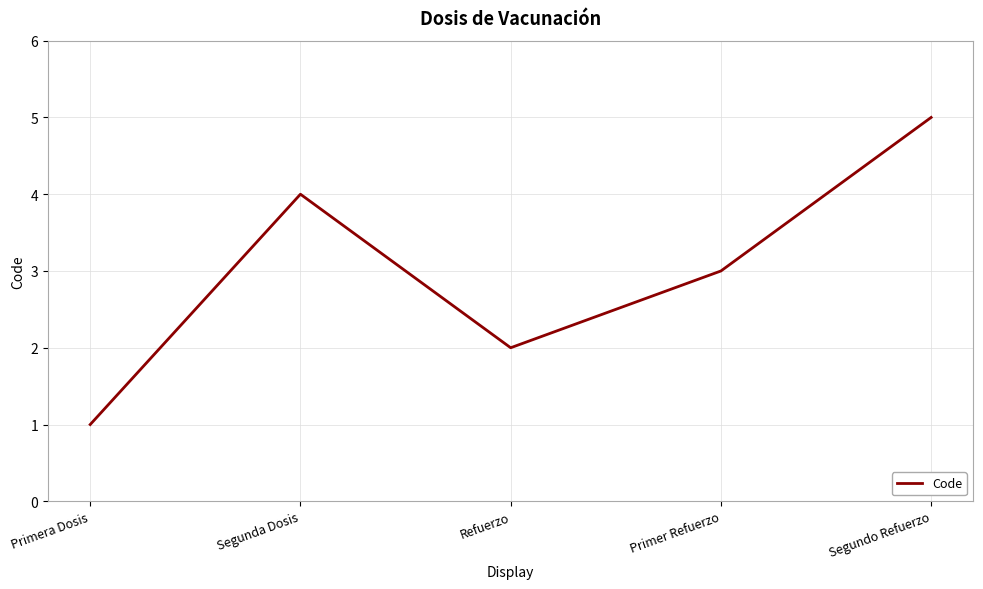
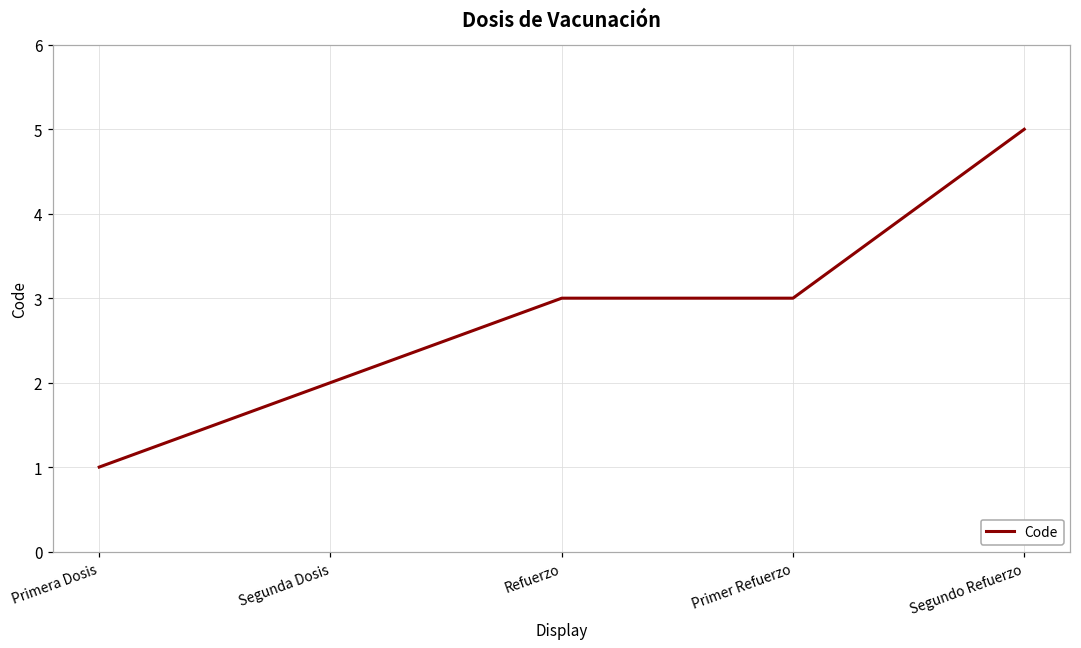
Segunda Dosis: 4 -> 2
Refuerzo: 2 -> 3
